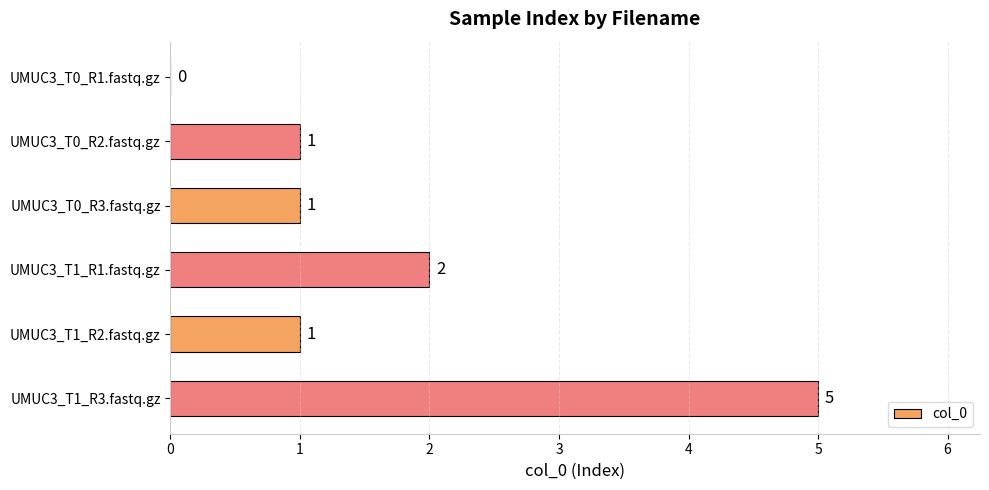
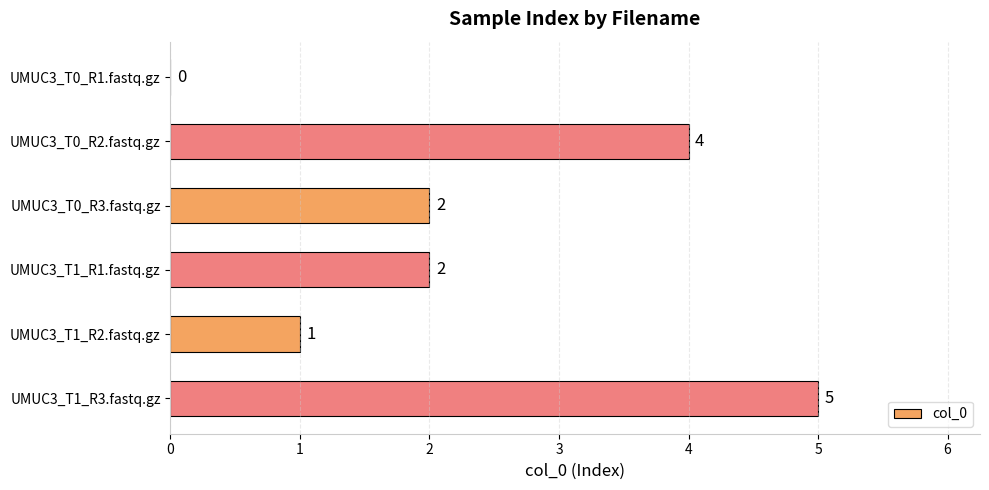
UMUC3_T0_R2.fastq.gz: 1 -> 4
UMUC3_T0_R3.fastq.gz: 1 -> 2
